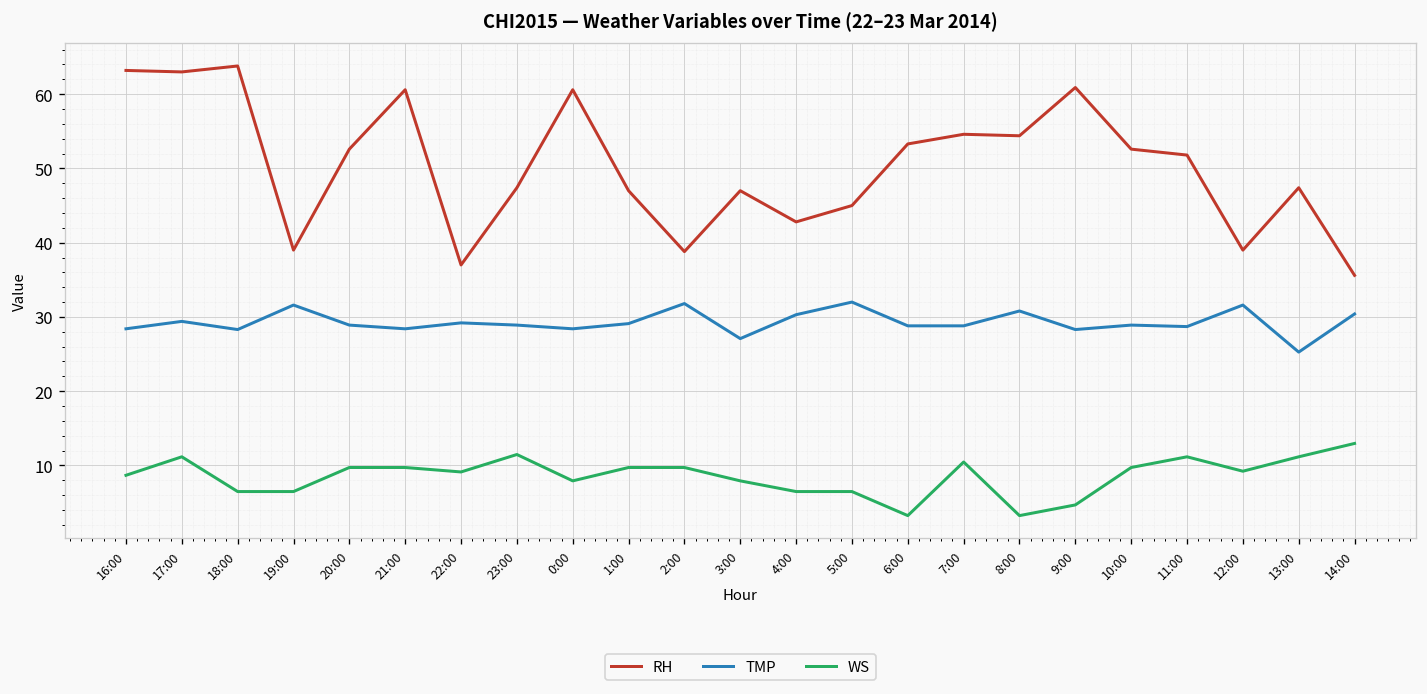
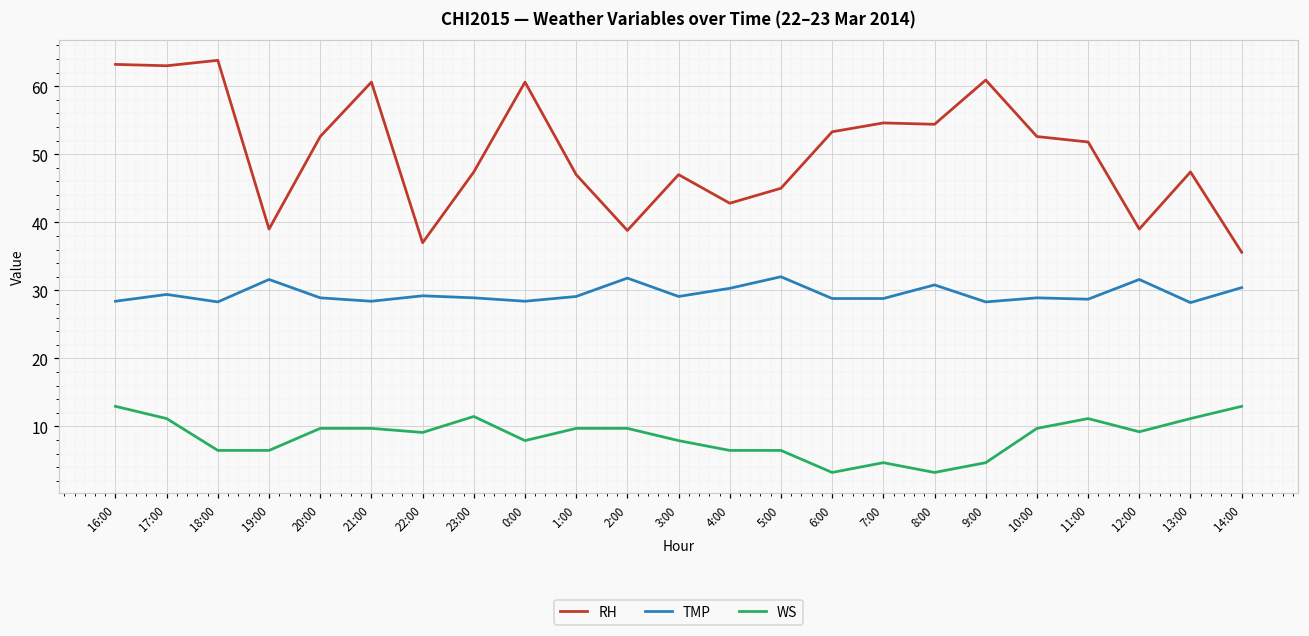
WS, 16:00: 9 -> 13
TMP, 3:00: 27 -> 29
WS, 7:00: 10 -> 5
TMP, 13:00: 25 -> 28
